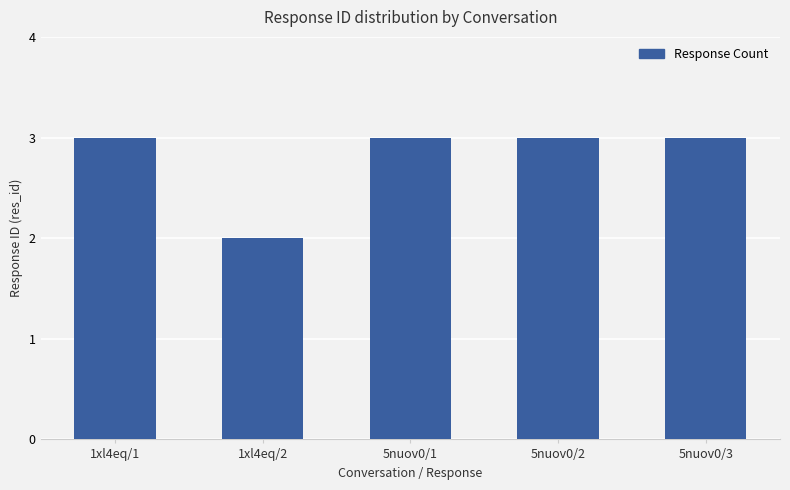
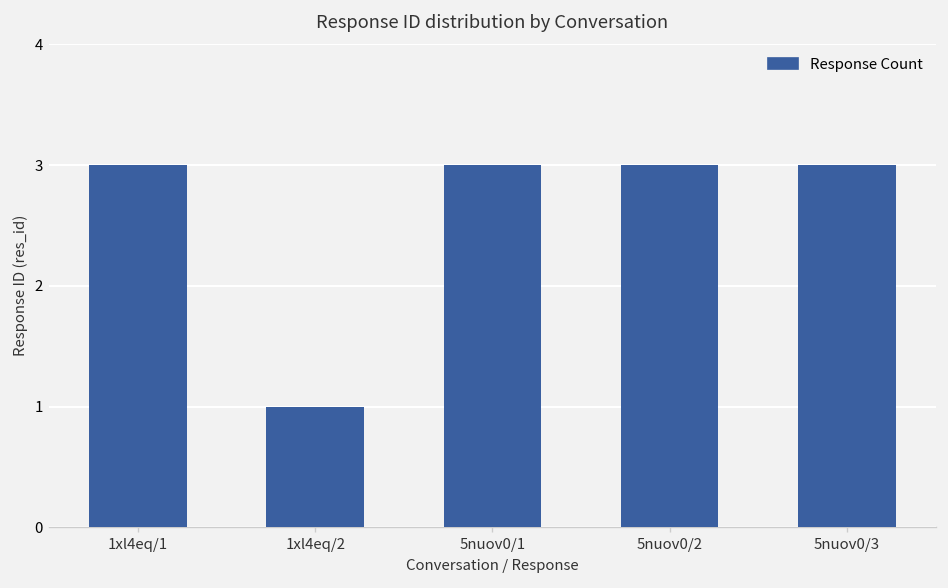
1xl4eq/2: 2 -> 1
